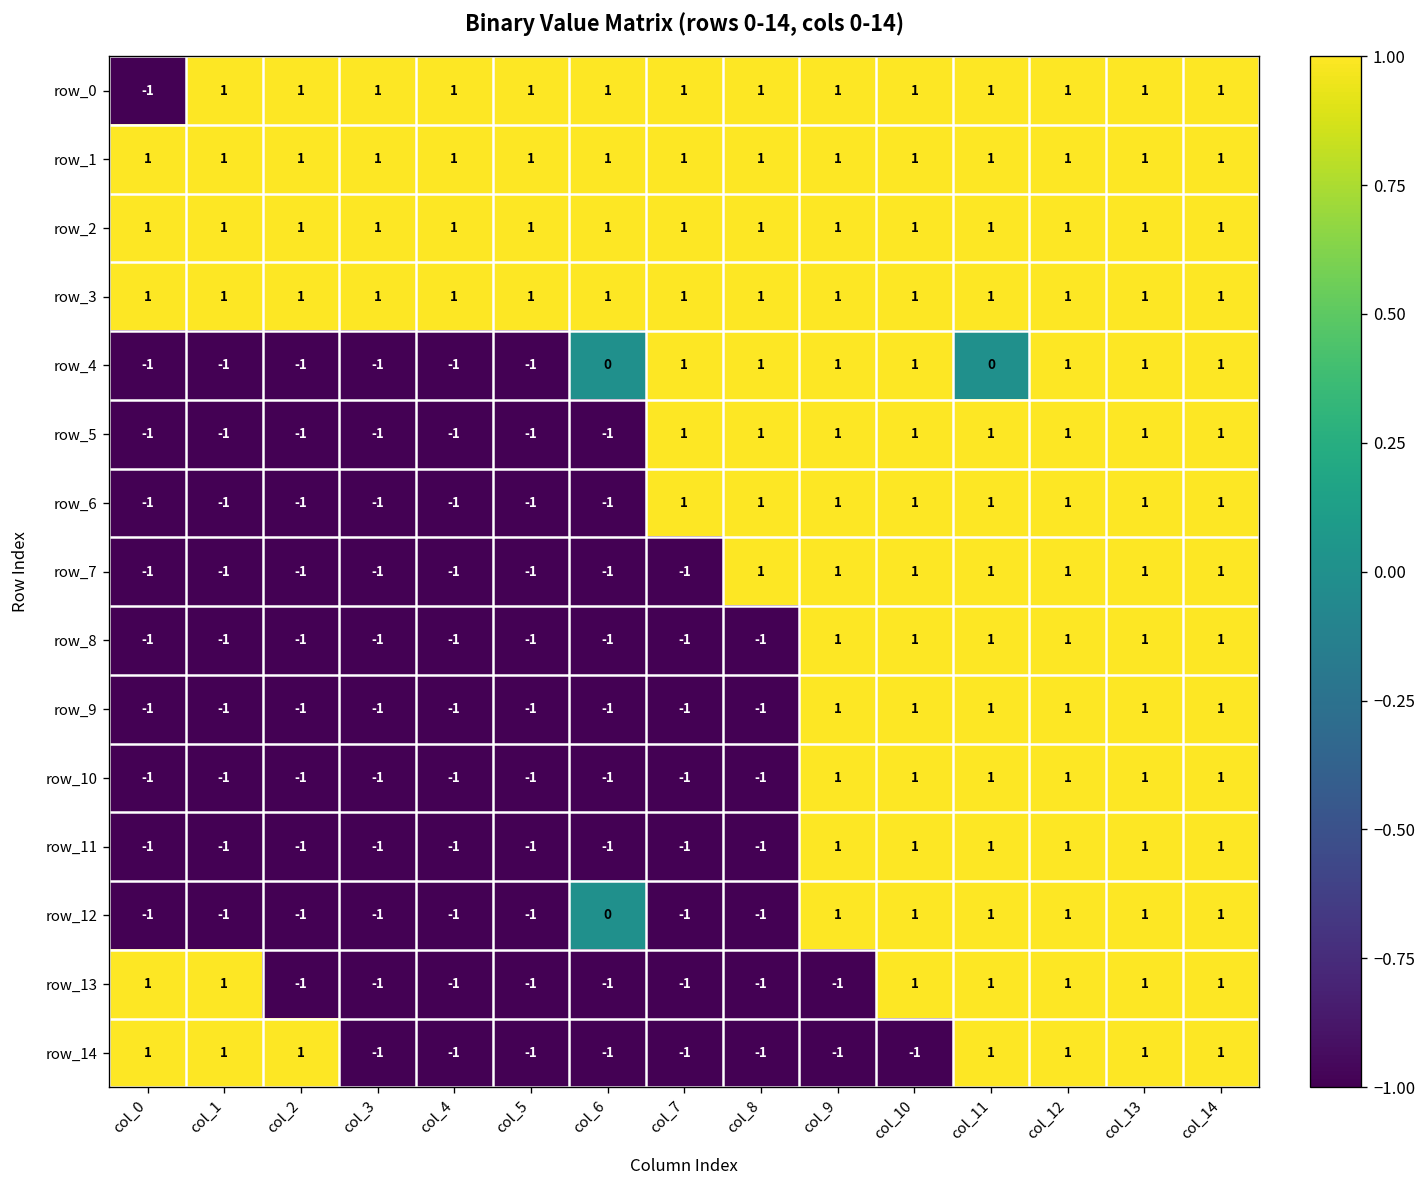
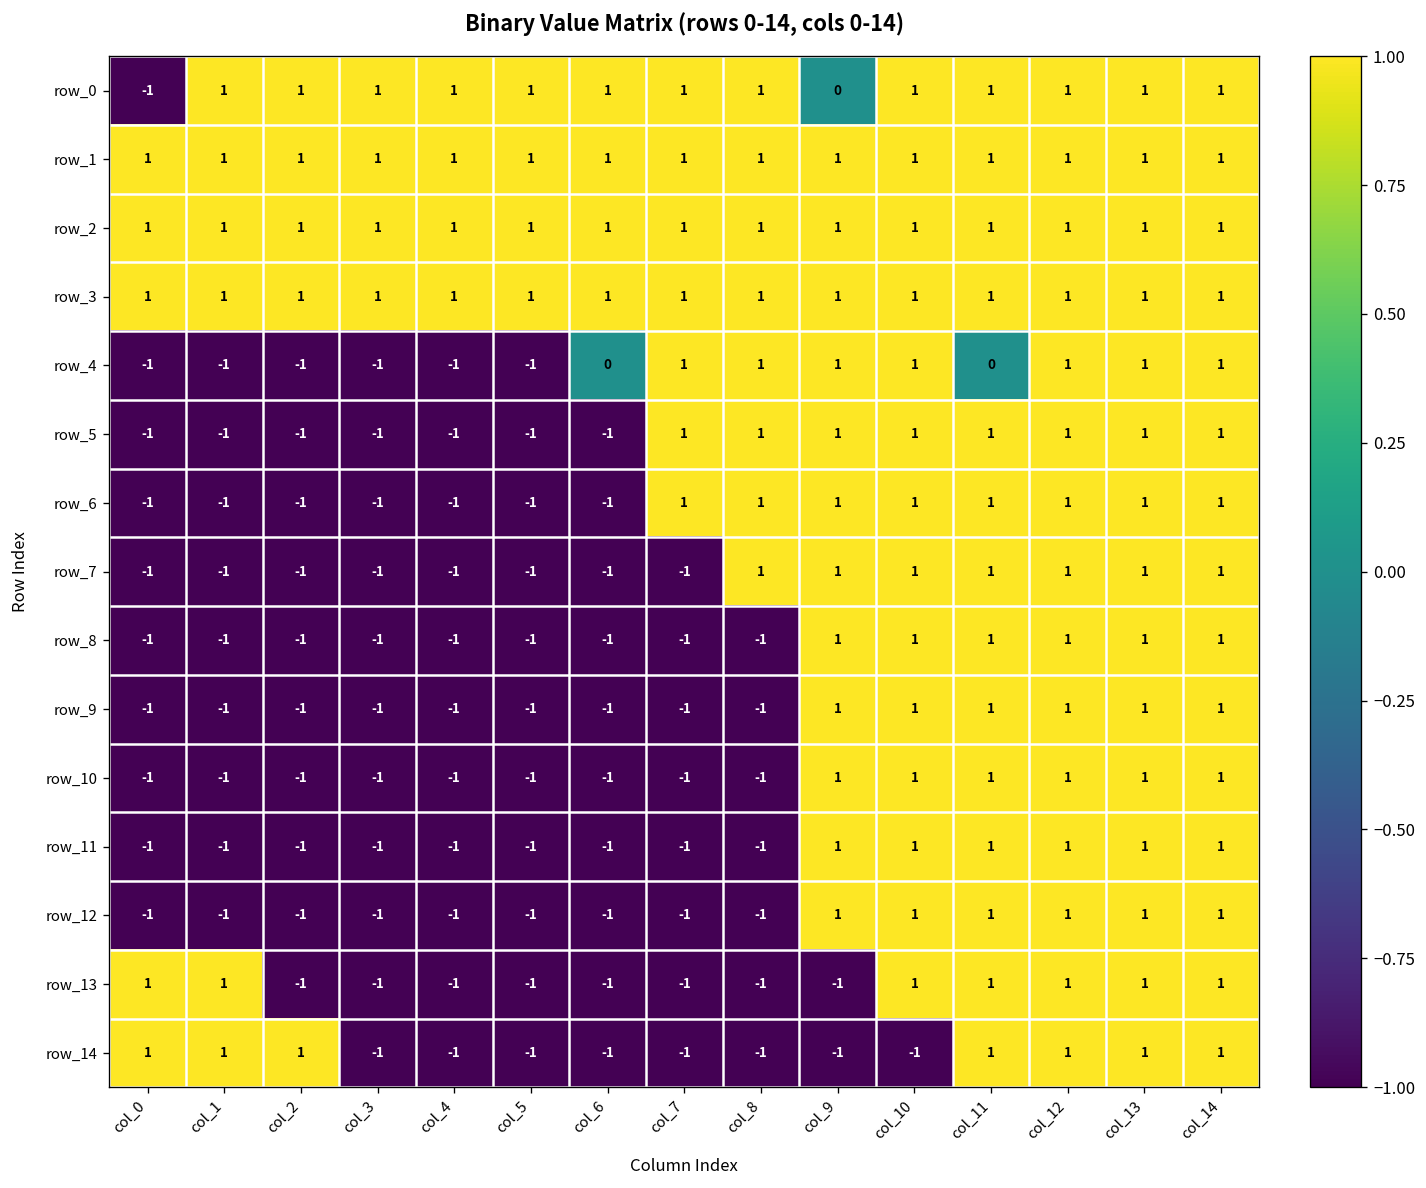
row_0, col_9: 1 -> 0
row_12, col_6: 0 -> -1
